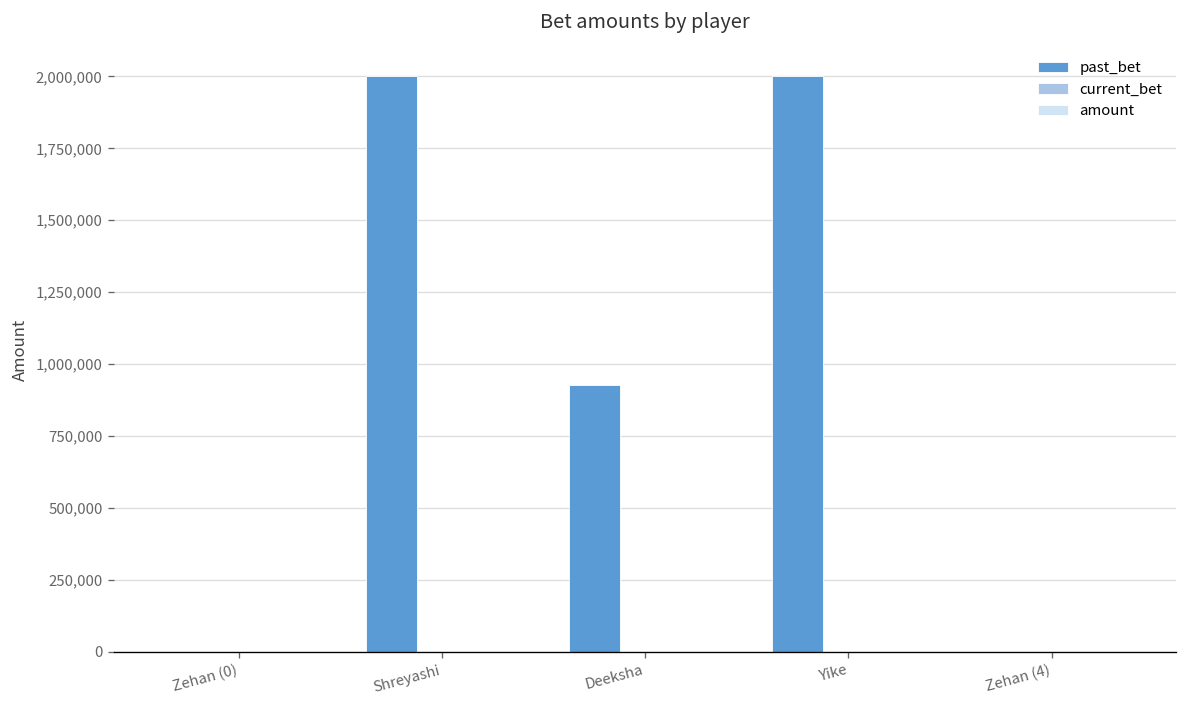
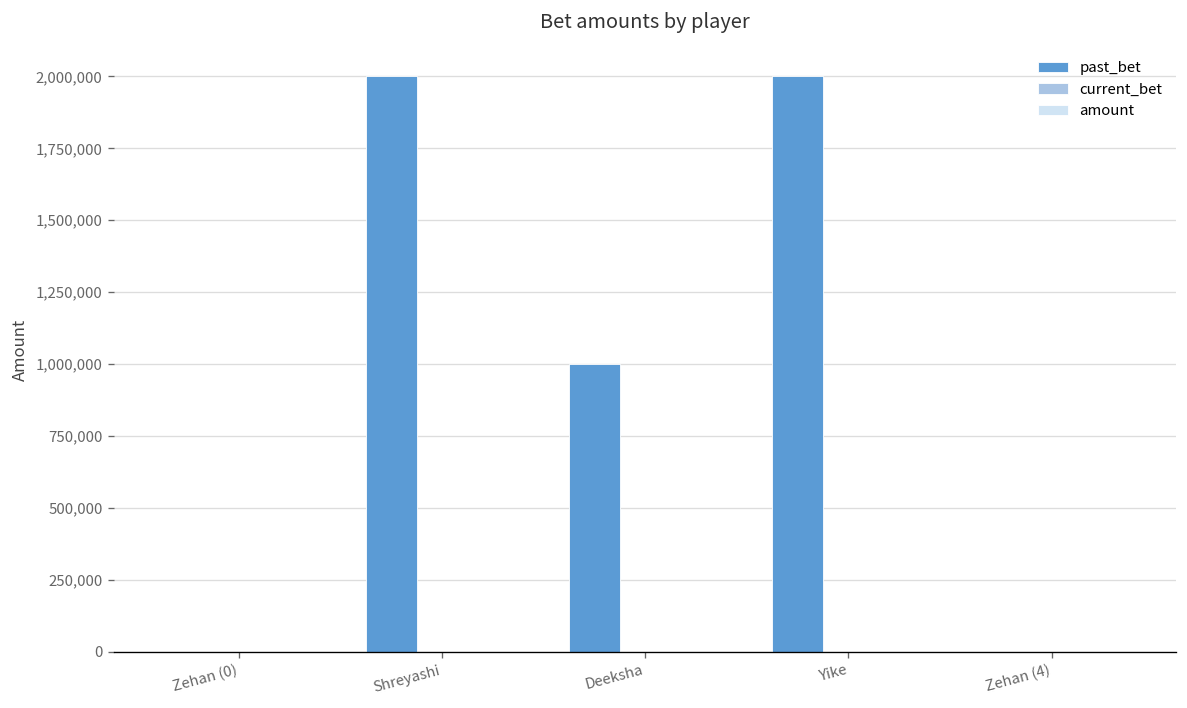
past_bet, Deeksha: 930,000 -> 1,000,000
